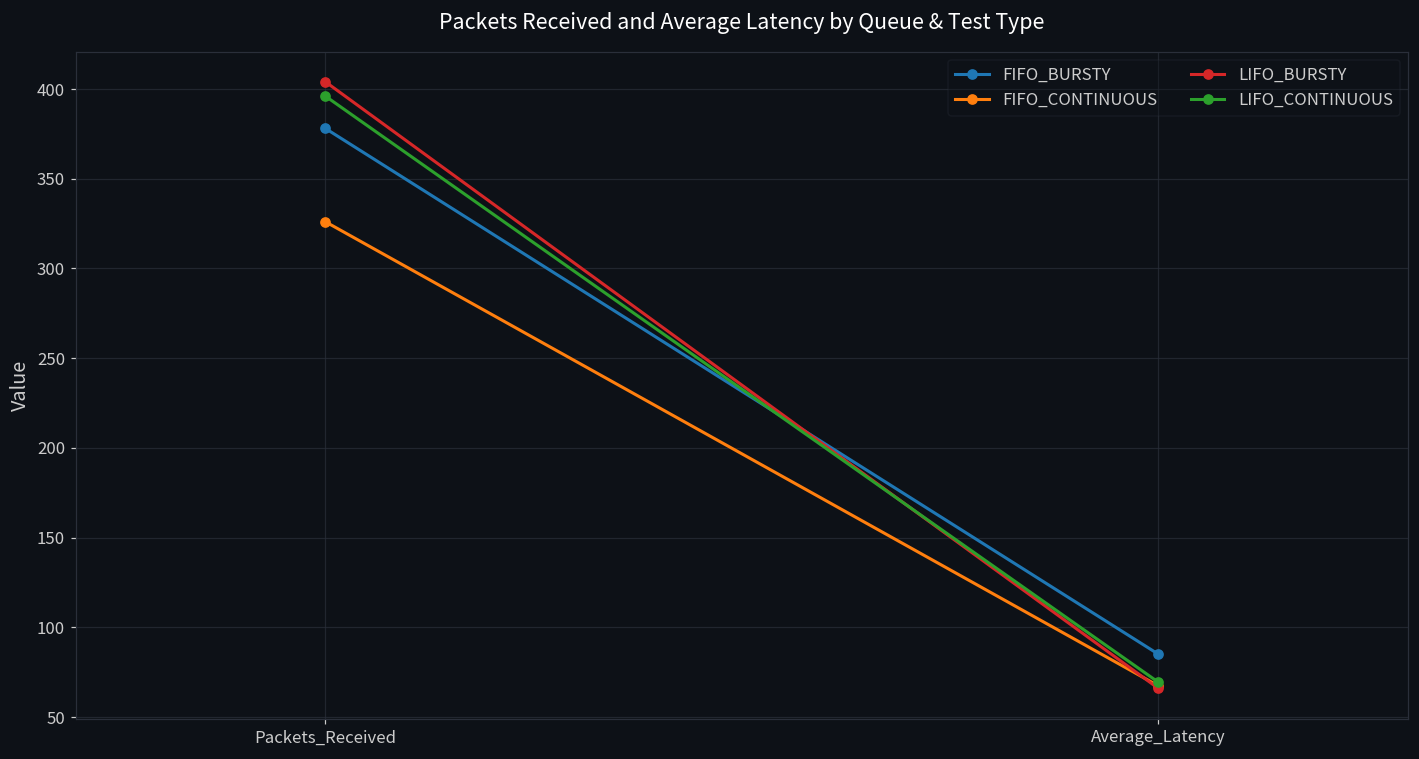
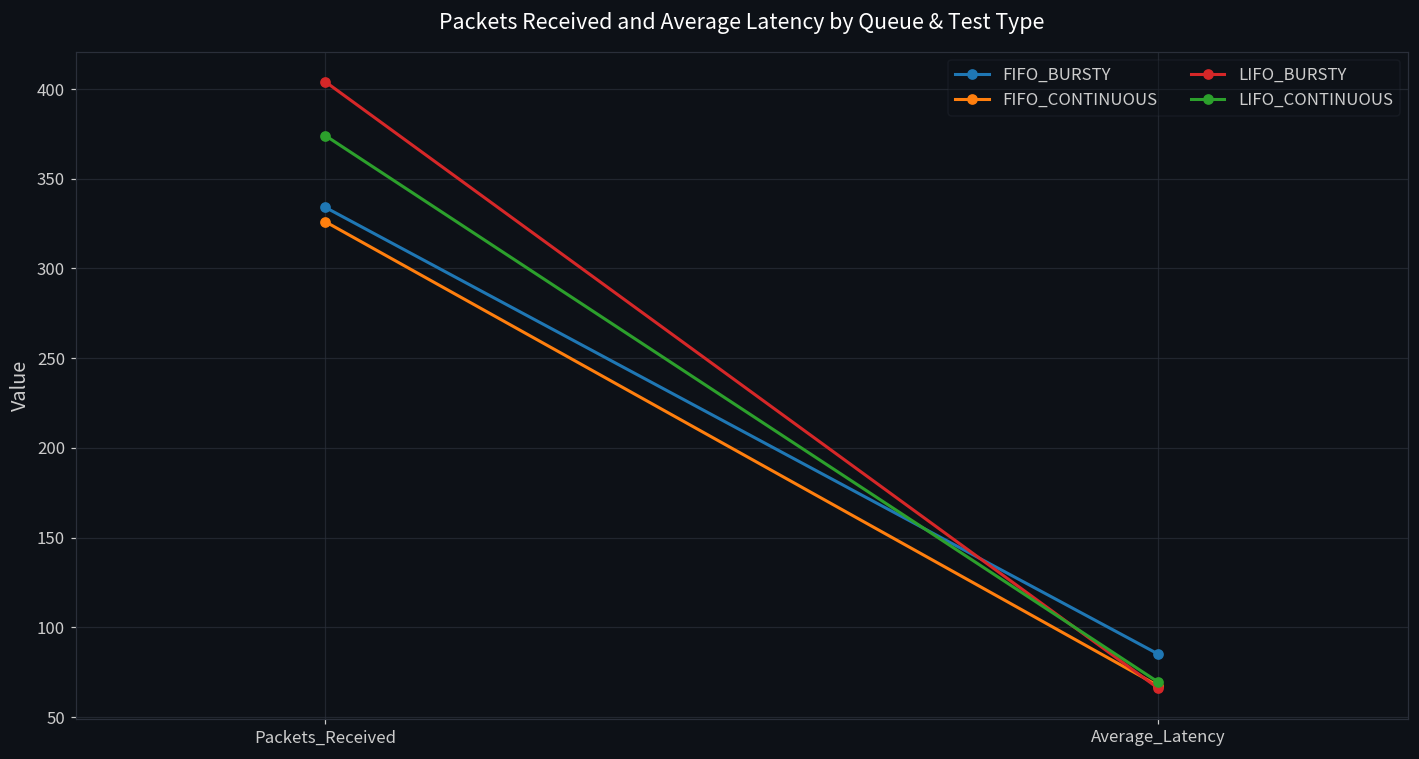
FIFO_BURSTY, Packets_Received: 378 -> 334
LIFO_CONTINUOUS, Packets_Received: 396 -> 374
